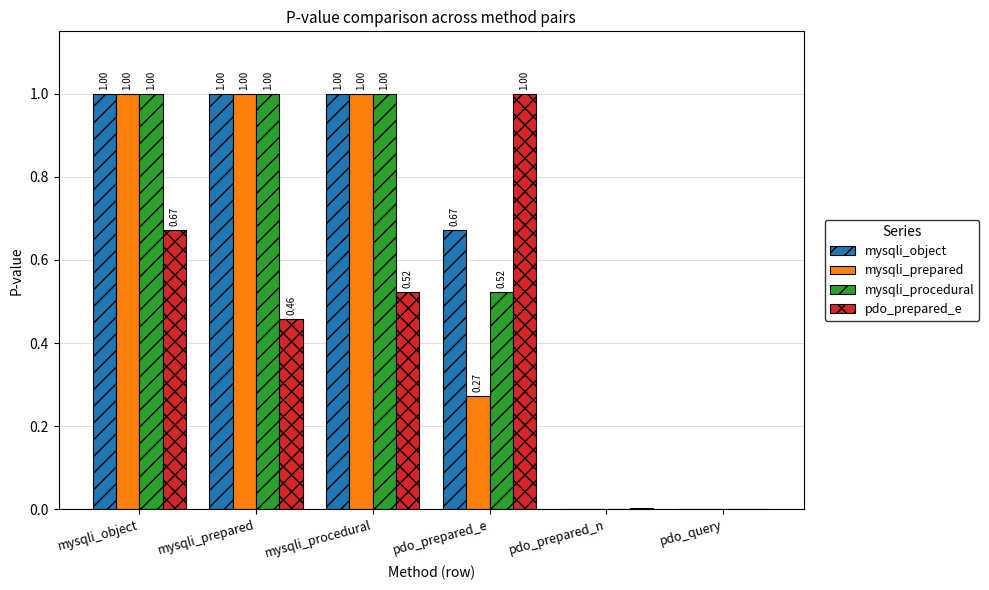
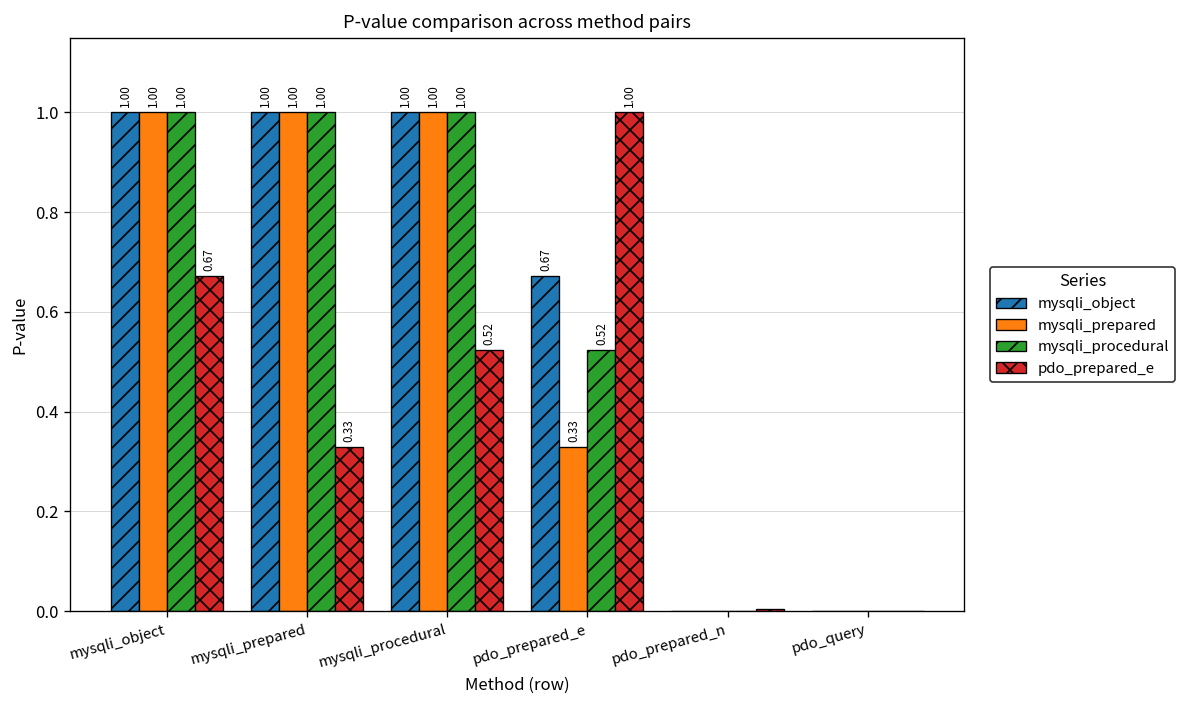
pdo_prepared_e, mysqli_prepared: 0.46 -> 0.33
mysqli_prepared, pdo_prepared_e: 0.27 -> 0.33
